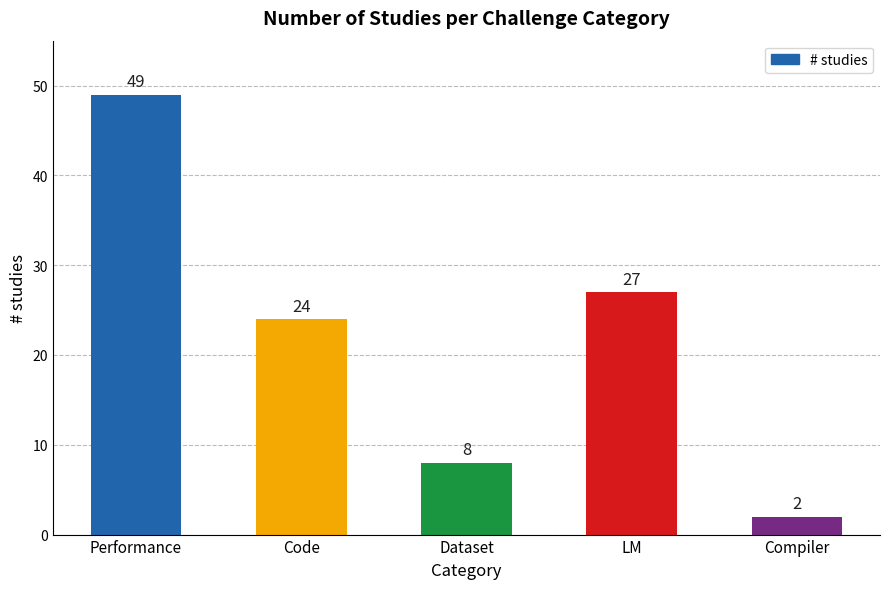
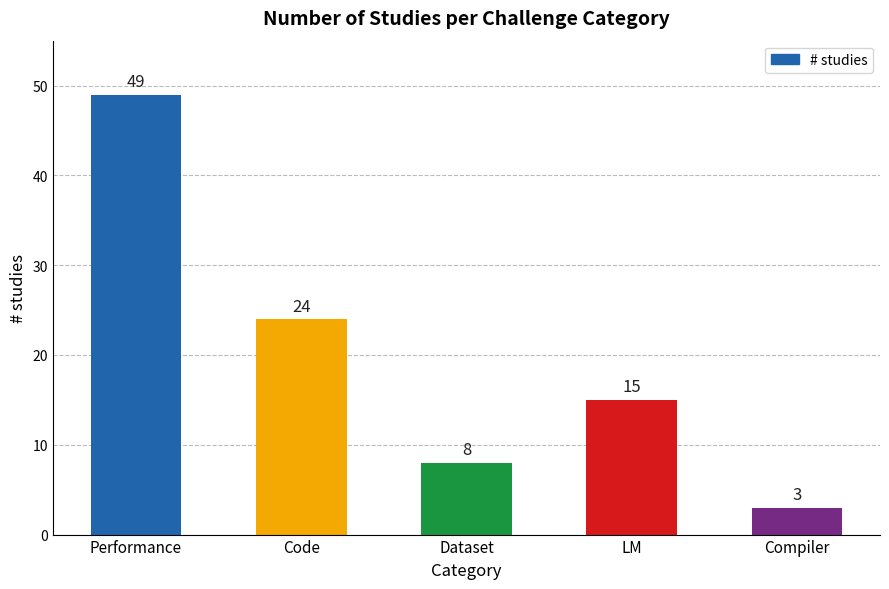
LM: 27 -> 15
Compiler: 2 -> 3
